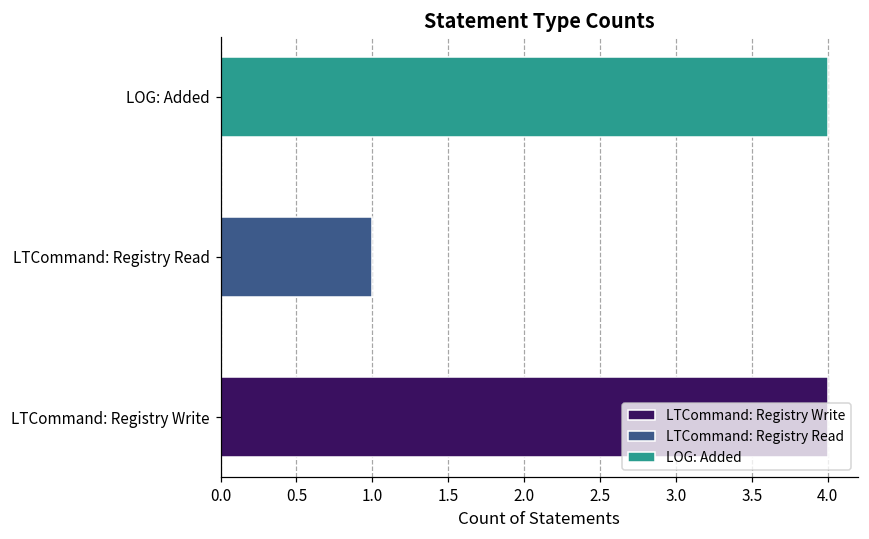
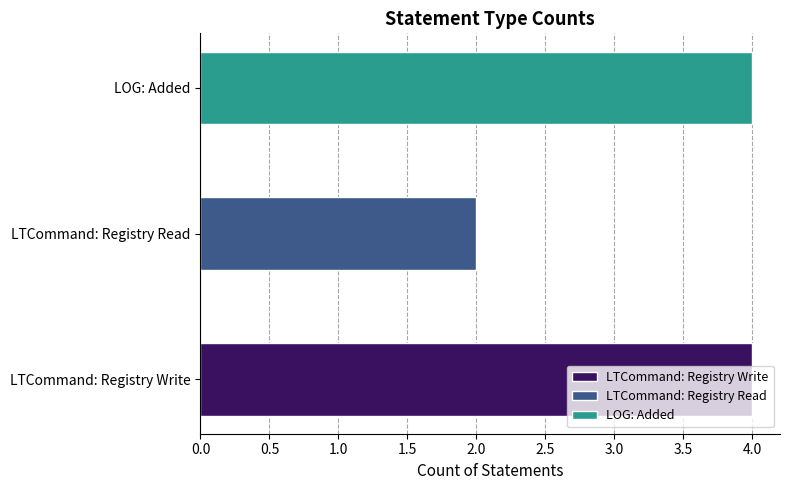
LTCommand: Registry Read: 1 -> 2
